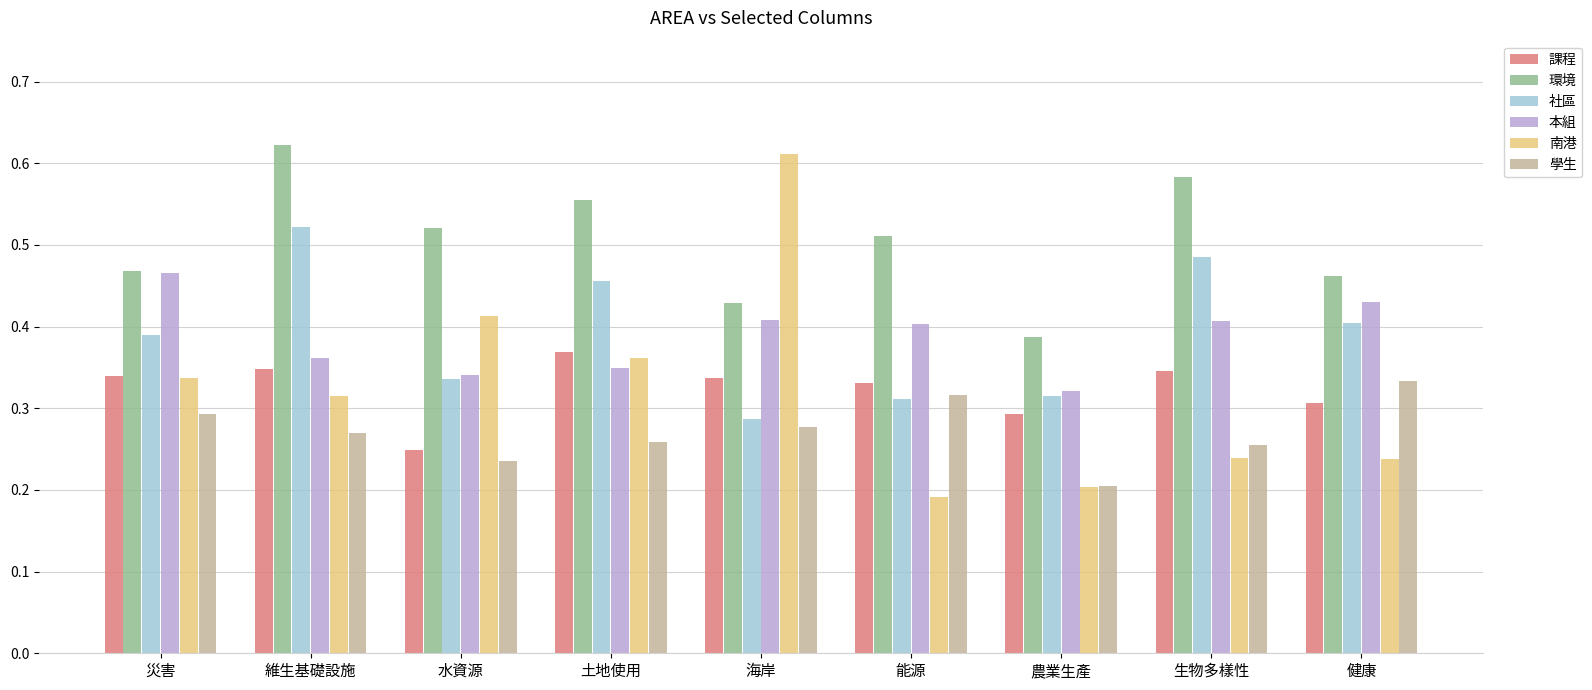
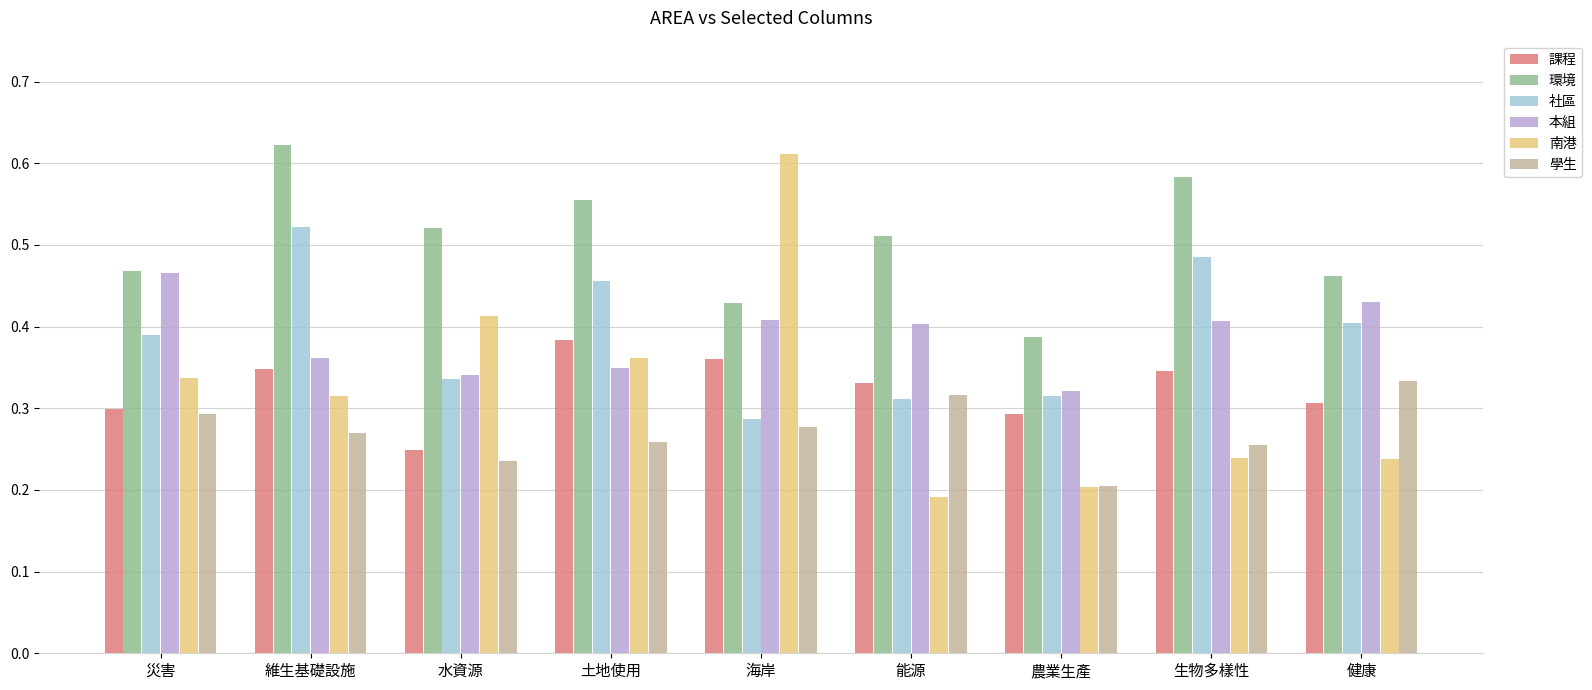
課程, 災害: 0.34 -> 0.30
課程, 土地使用: 0.37 -> 0.38
課程, 海岸: 0.34 -> 0.36
